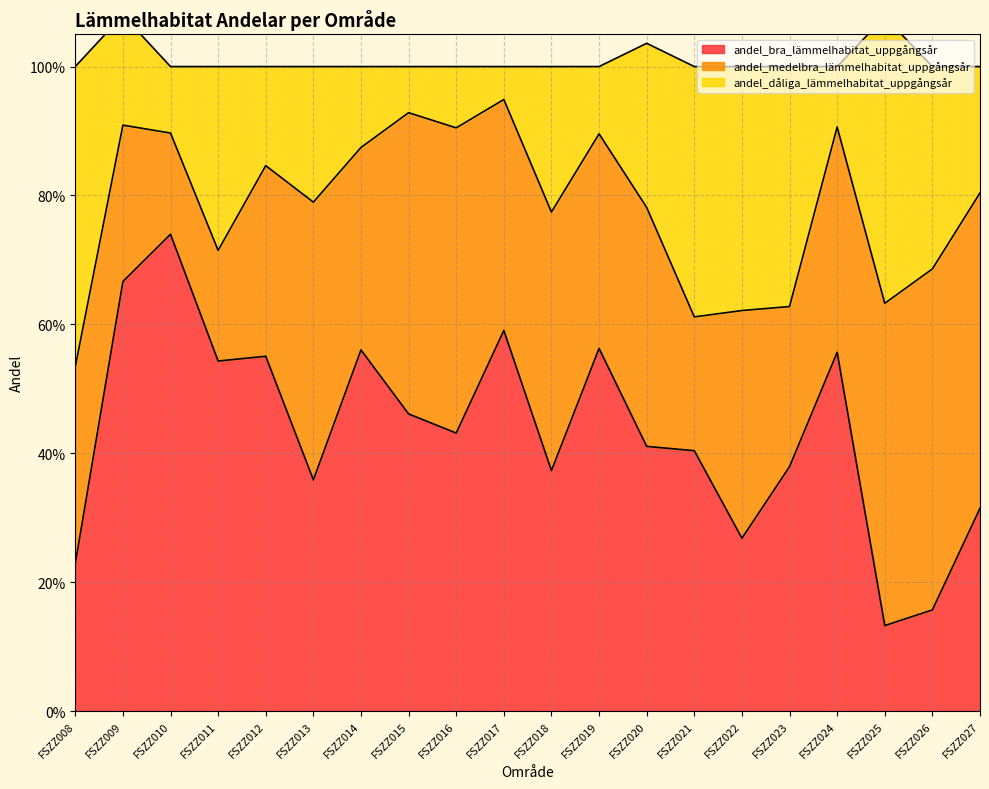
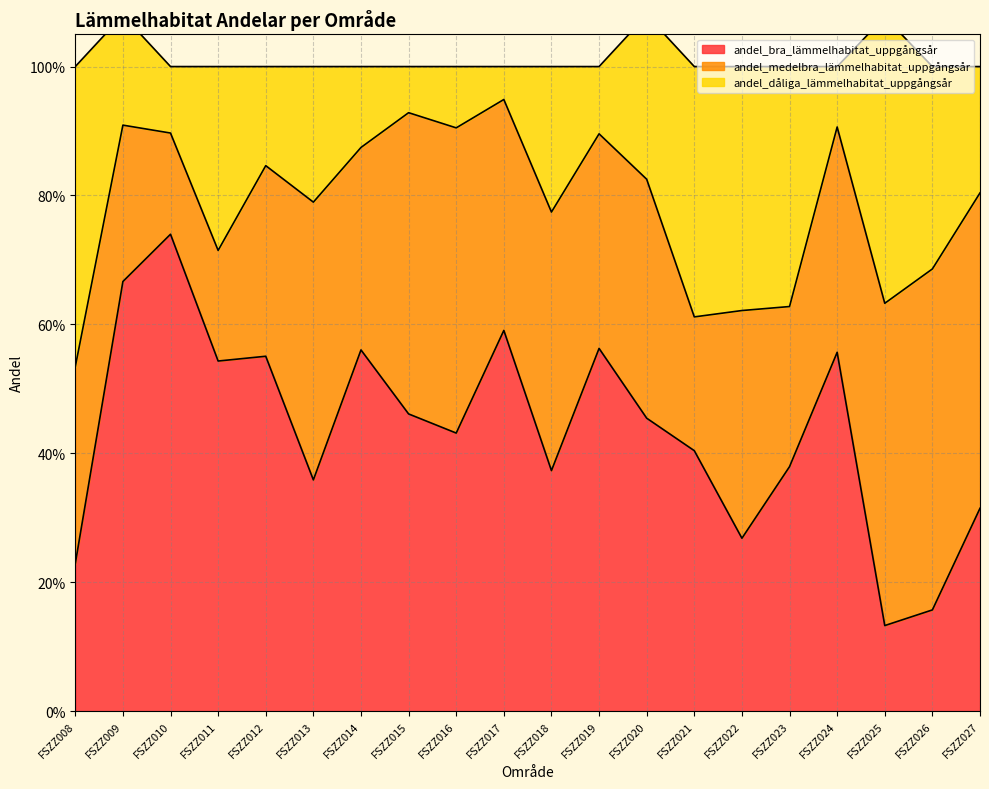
andel_bra_lämmelhabitat_uppgångsår, FSZZ020: 41% -> 45%
